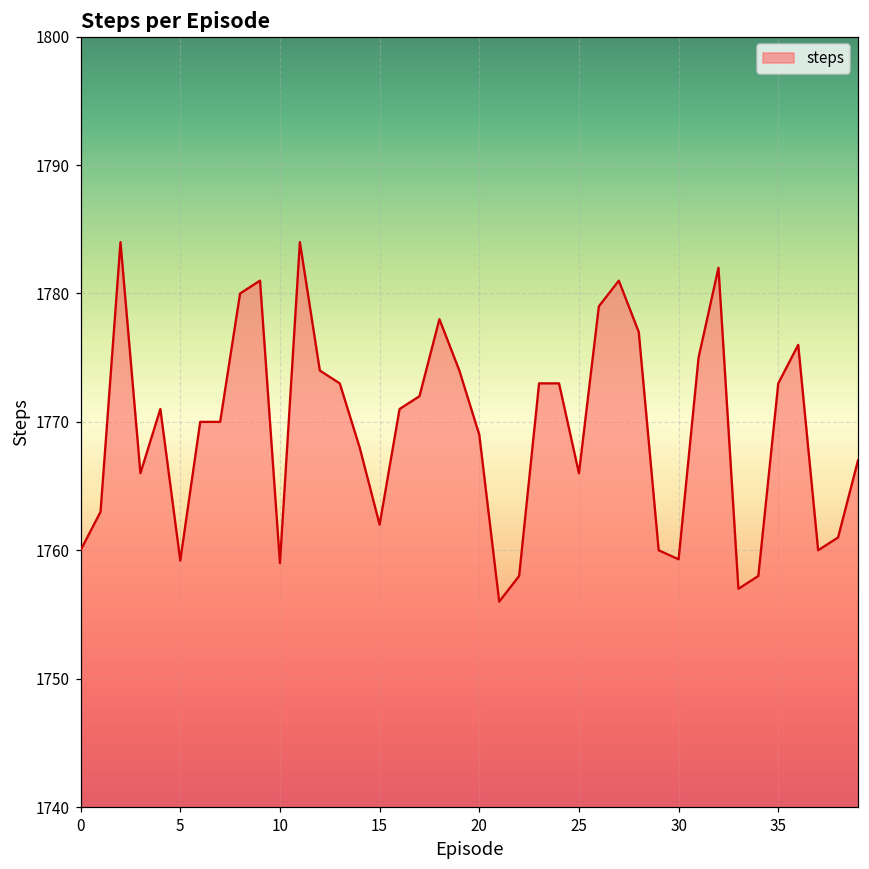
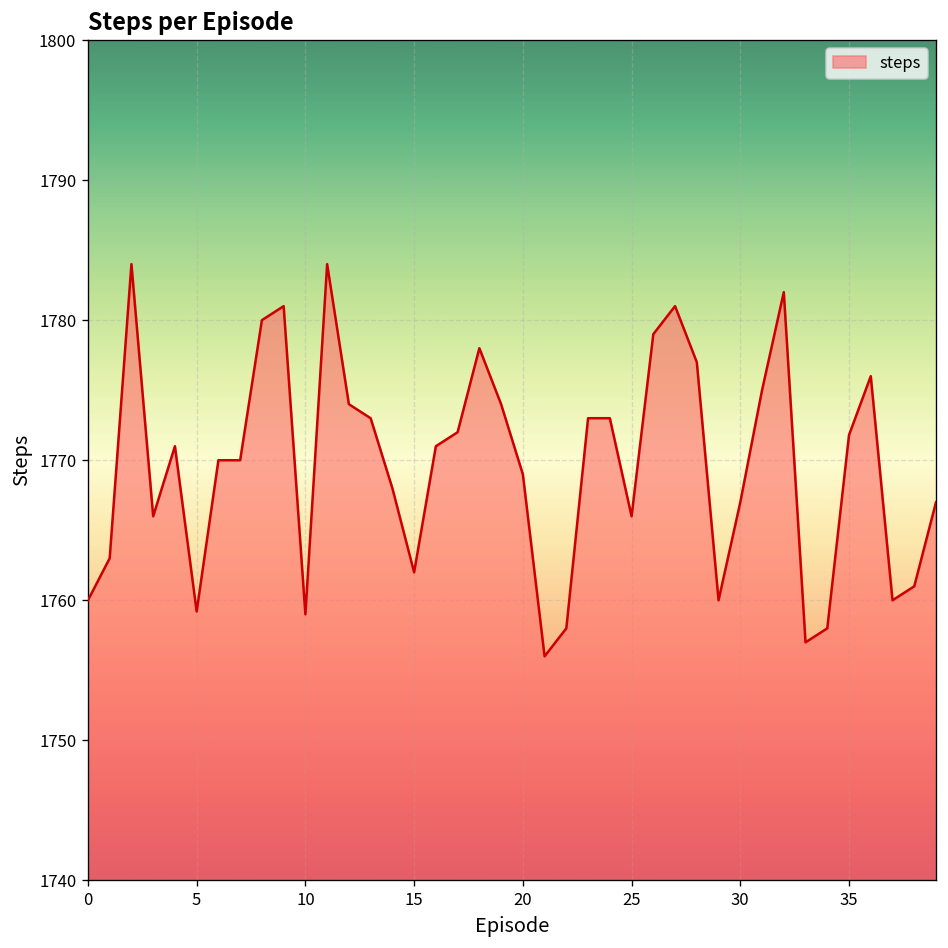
30: 1759.3 -> 1767.0
35: 1773.0 -> 1771.8
